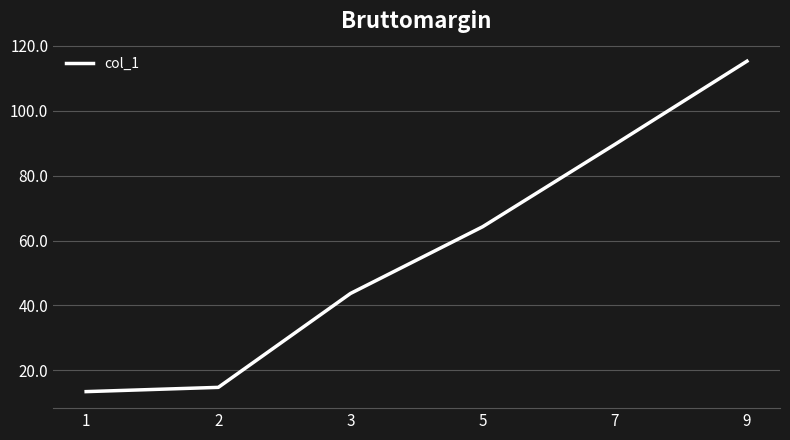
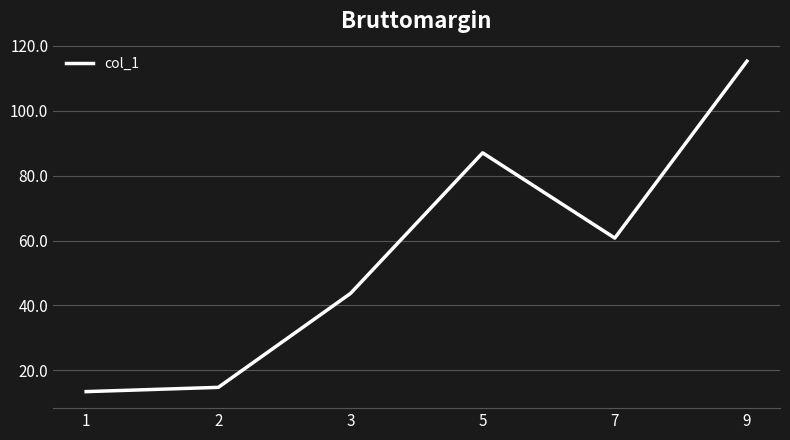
5: 64 -> 87
7: 90 -> 61
